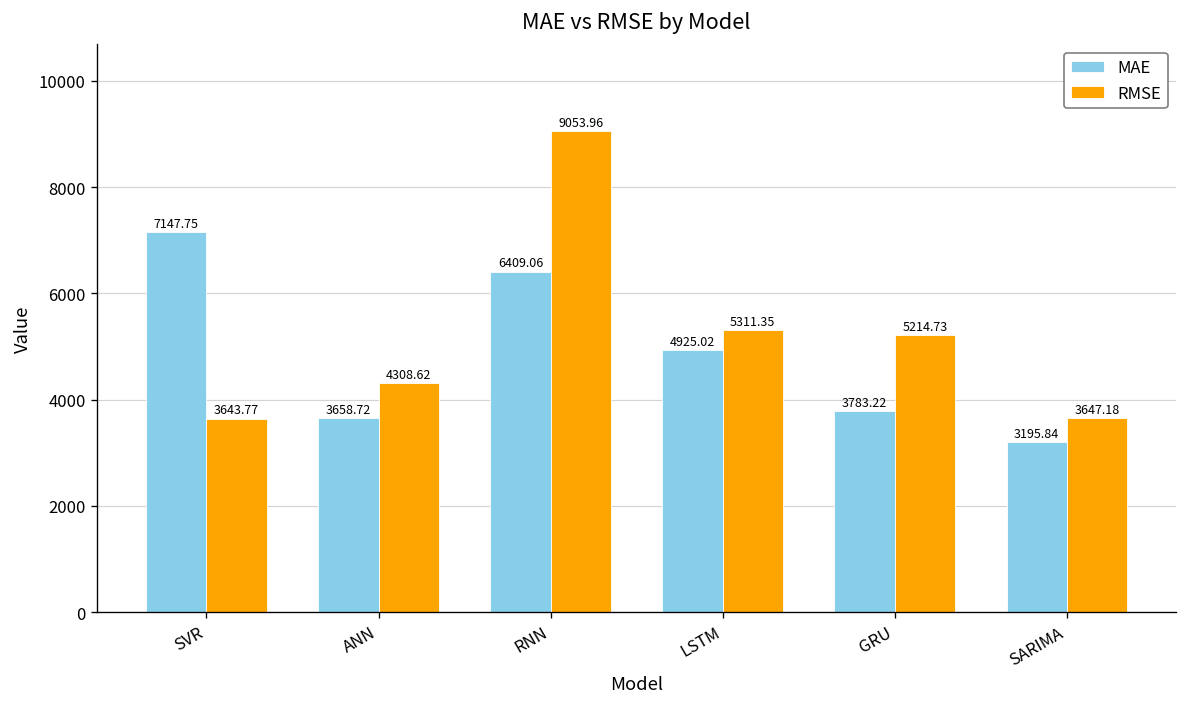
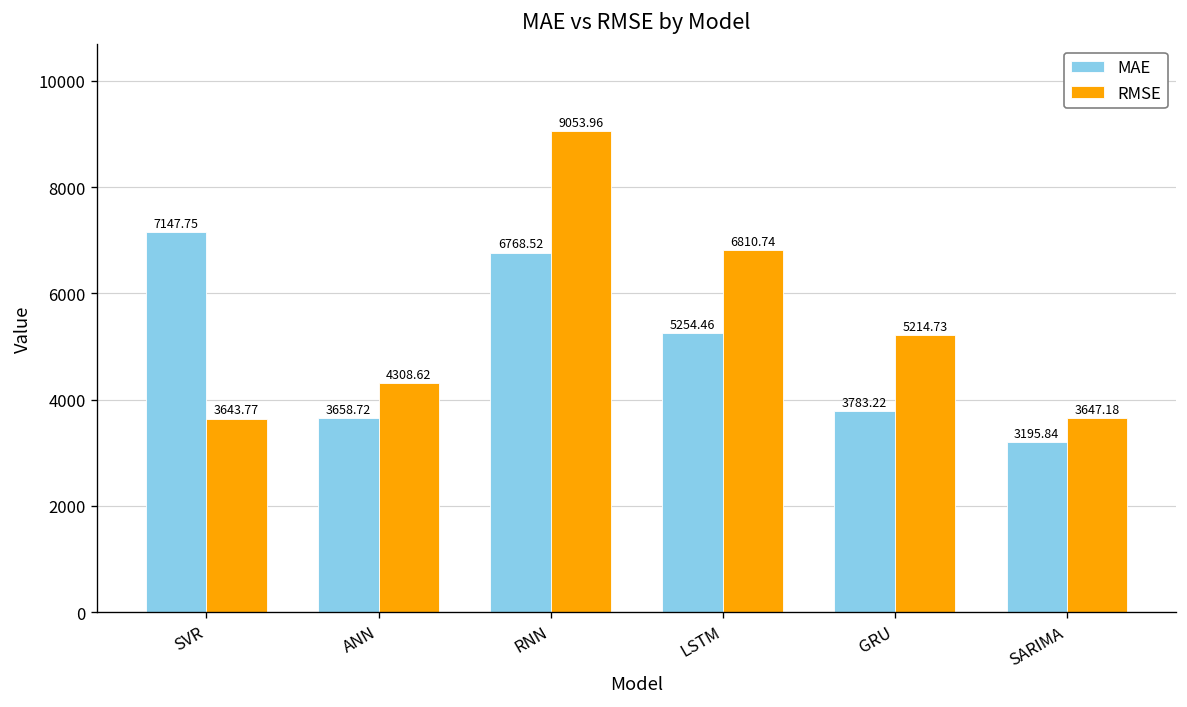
MAE, RNN: 6409.06 -> 6768.52
MAE, LSTM: 4925.02 -> 5254.46
RMSE, LSTM: 5311.35 -> 6810.74
